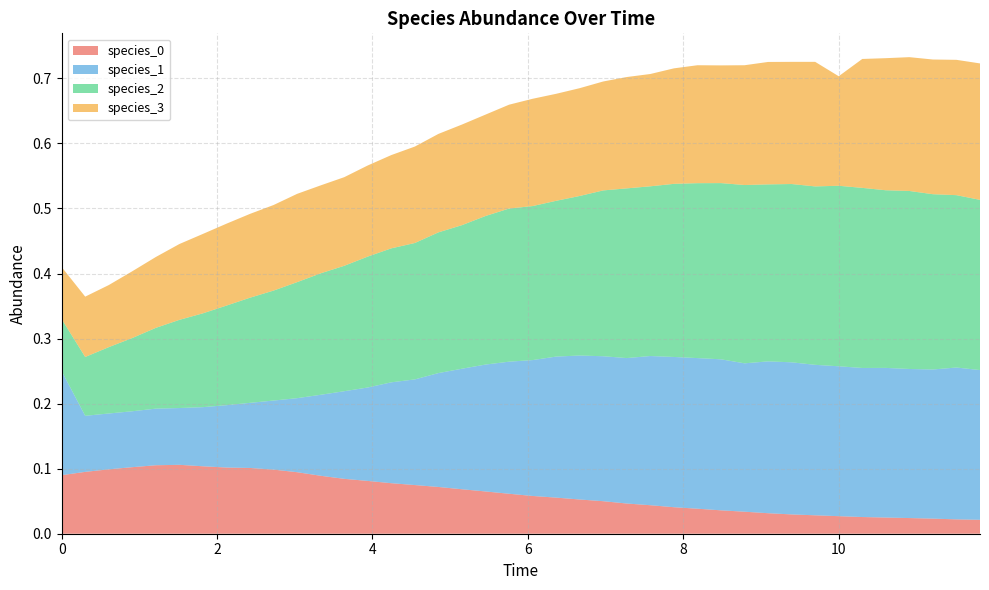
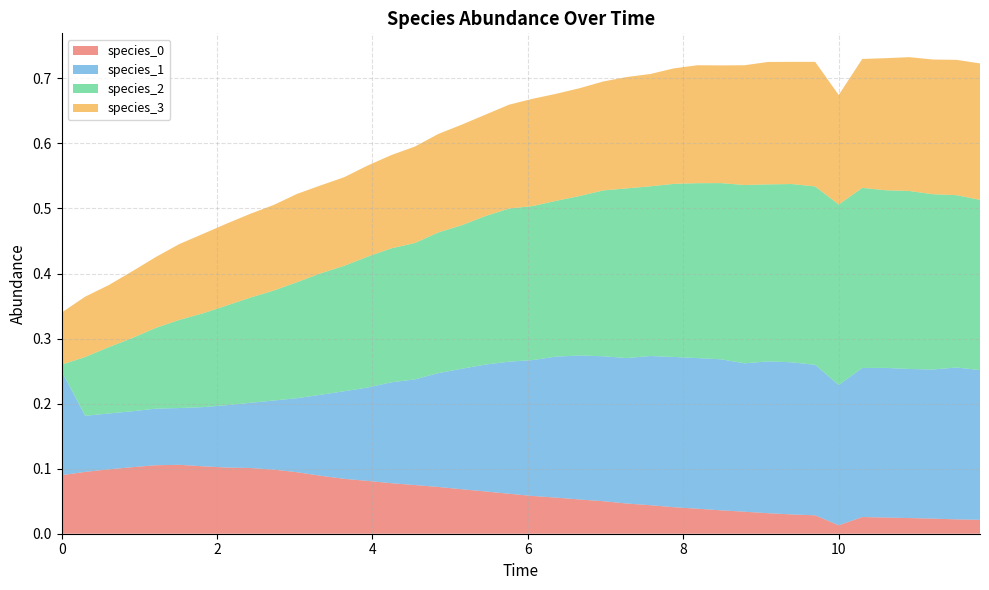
species_2, 0: 0.08 -> 0.01
species_0, 10: 0.03 -> 0.01
species_1, 10: 0.23 -> 0.22
